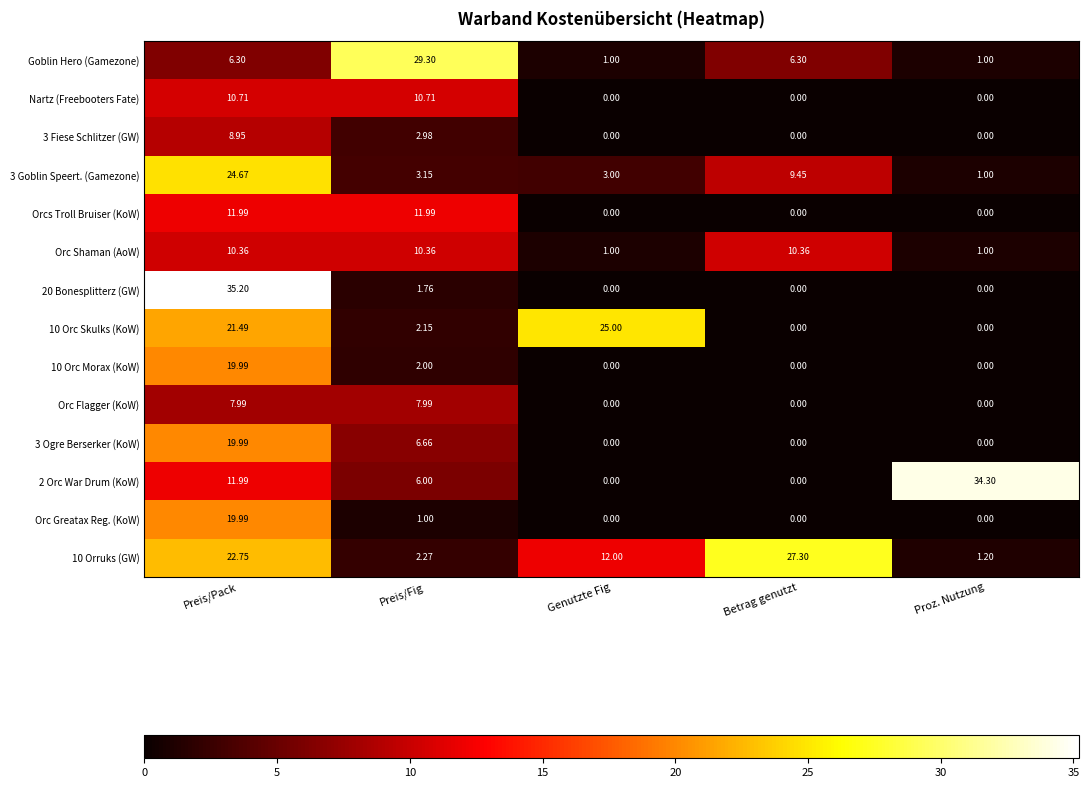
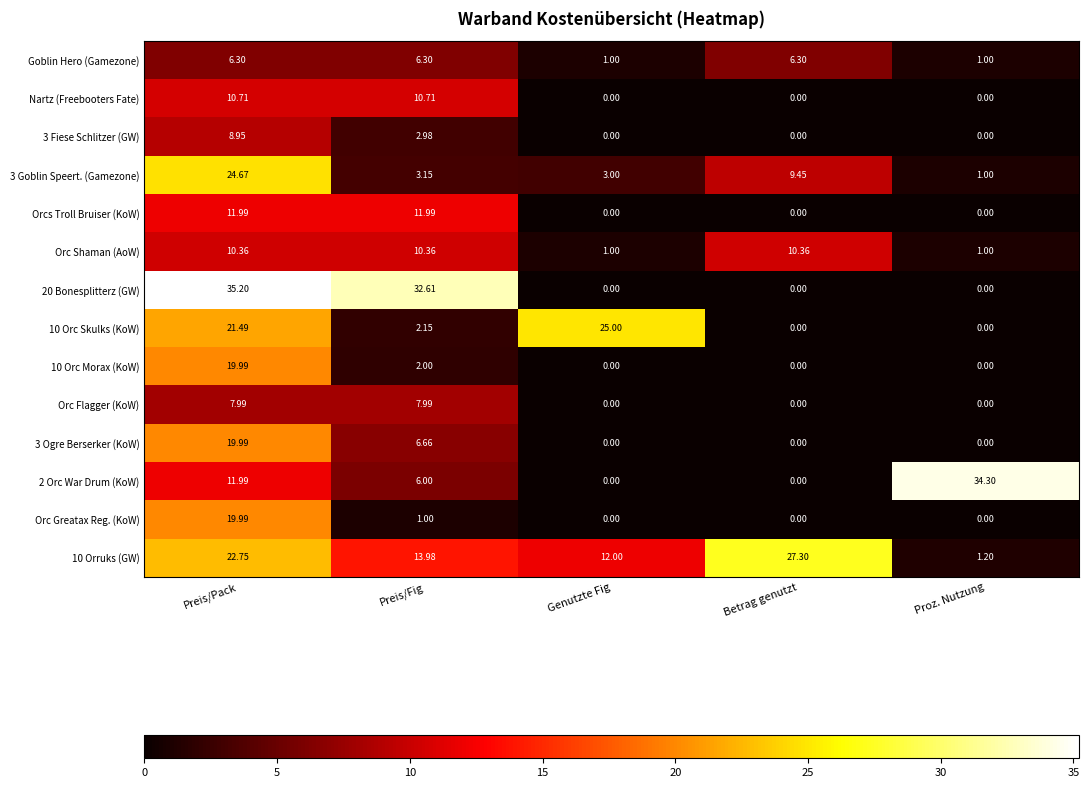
Goblin Hero (Gamezone), Preis/Fig: 29.30 -> 6.30
20 Bonesplitterz (GW), Preis/Fig: 1.76 -> 32.61
10 Orruks (GW), Preis/Fig: 2.27 -> 13.98
